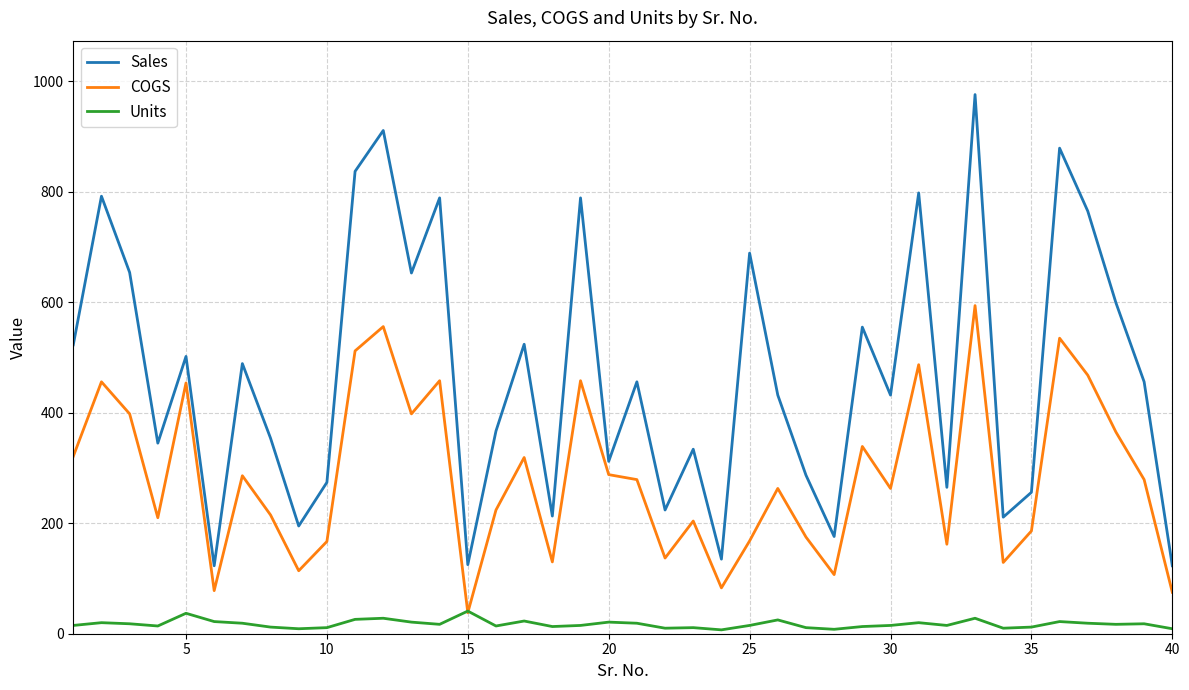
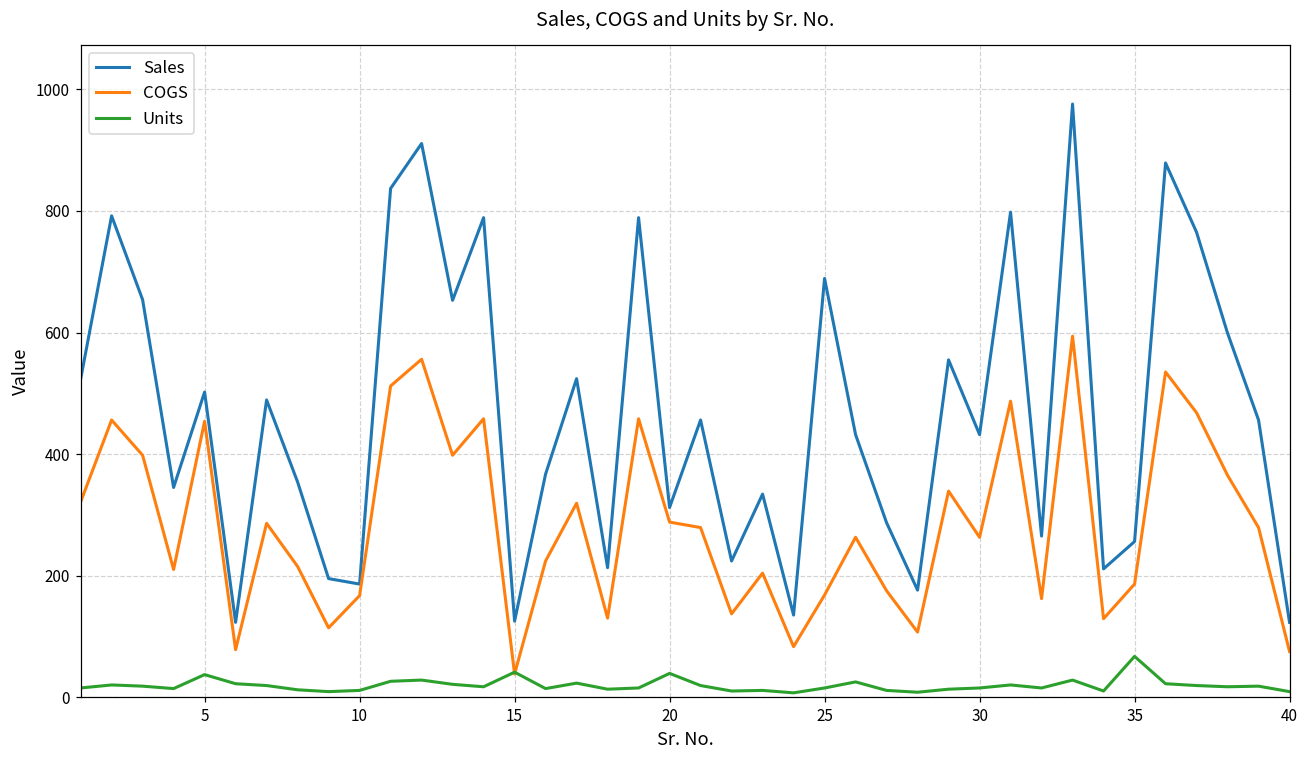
Sales, 10: 270 -> 190
Units, 20: 20 -> 40
Units, 35: 10 -> 70
